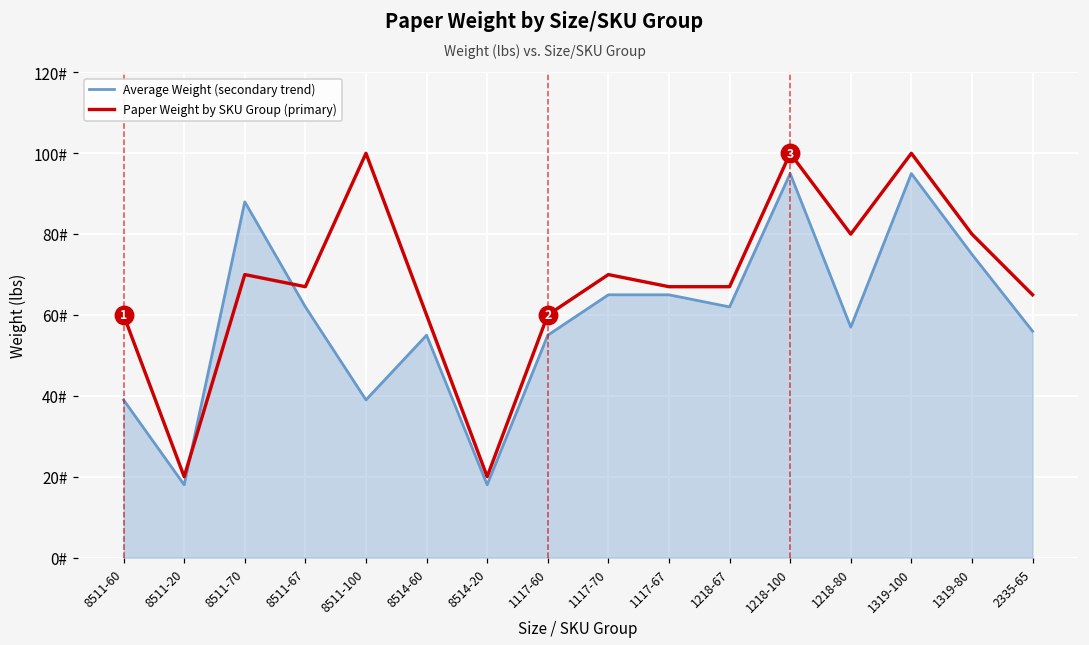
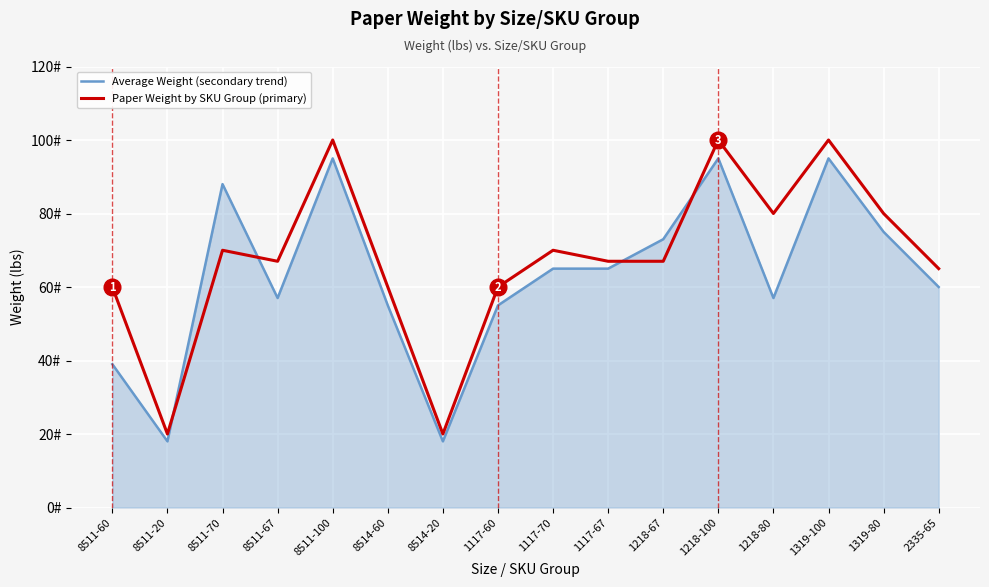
Average Weight (secondary trend), 8511-67: 62# -> 57#
Average Weight (secondary trend), 8511-100: 39# -> 95#
Average Weight (secondary trend), 1218-67: 62# -> 73#
Average Weight (secondary trend), 2335-65: 56# -> 60#
